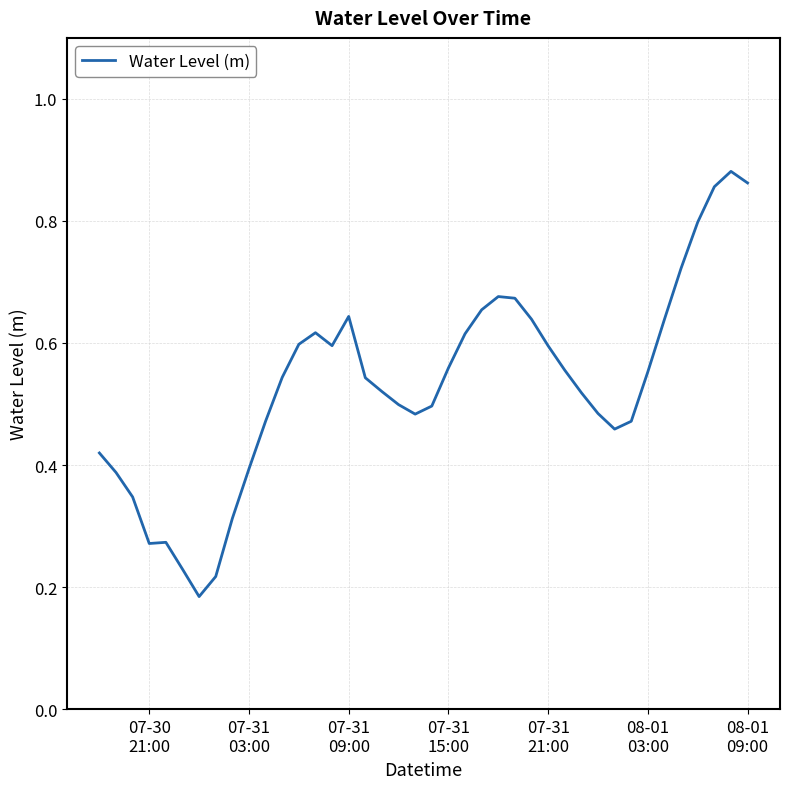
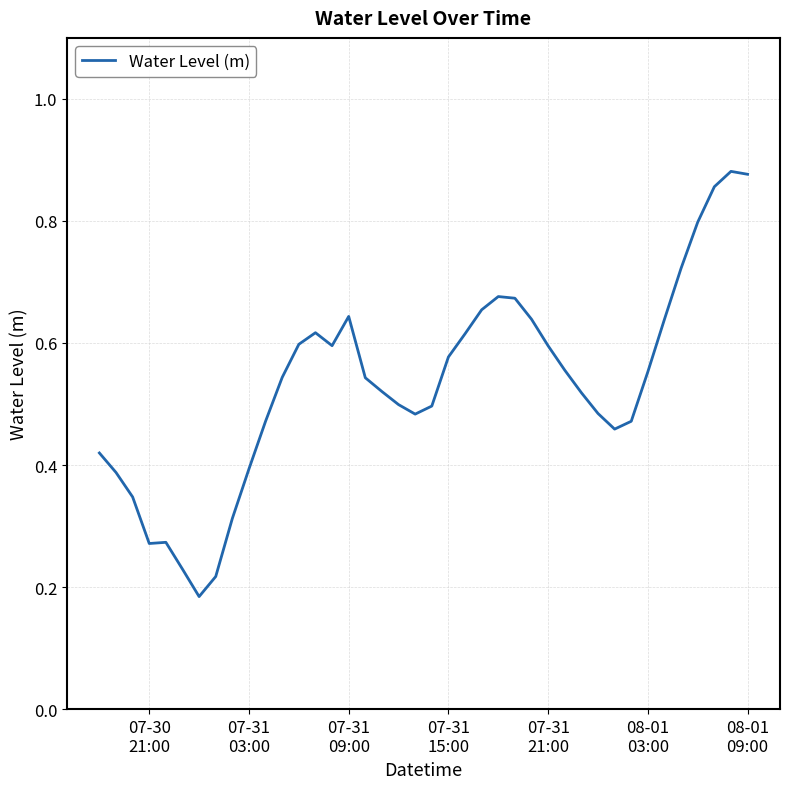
07-31 15:00: 0.56 -> 0.58
08-01 09:00: 0.86 -> 0.88
